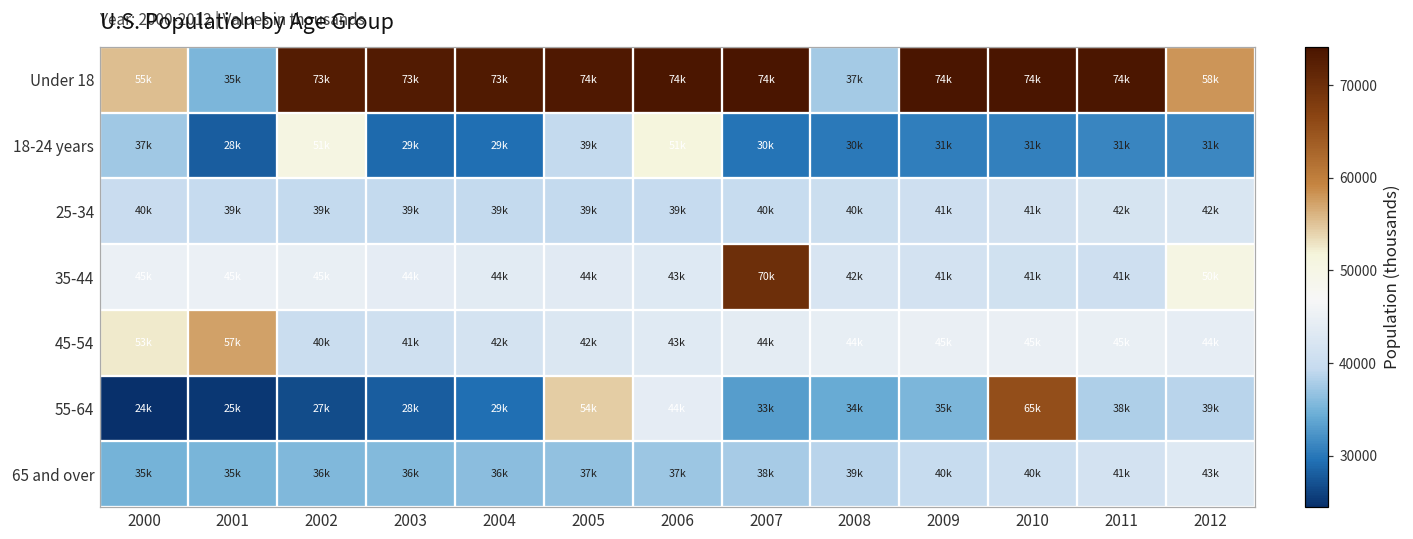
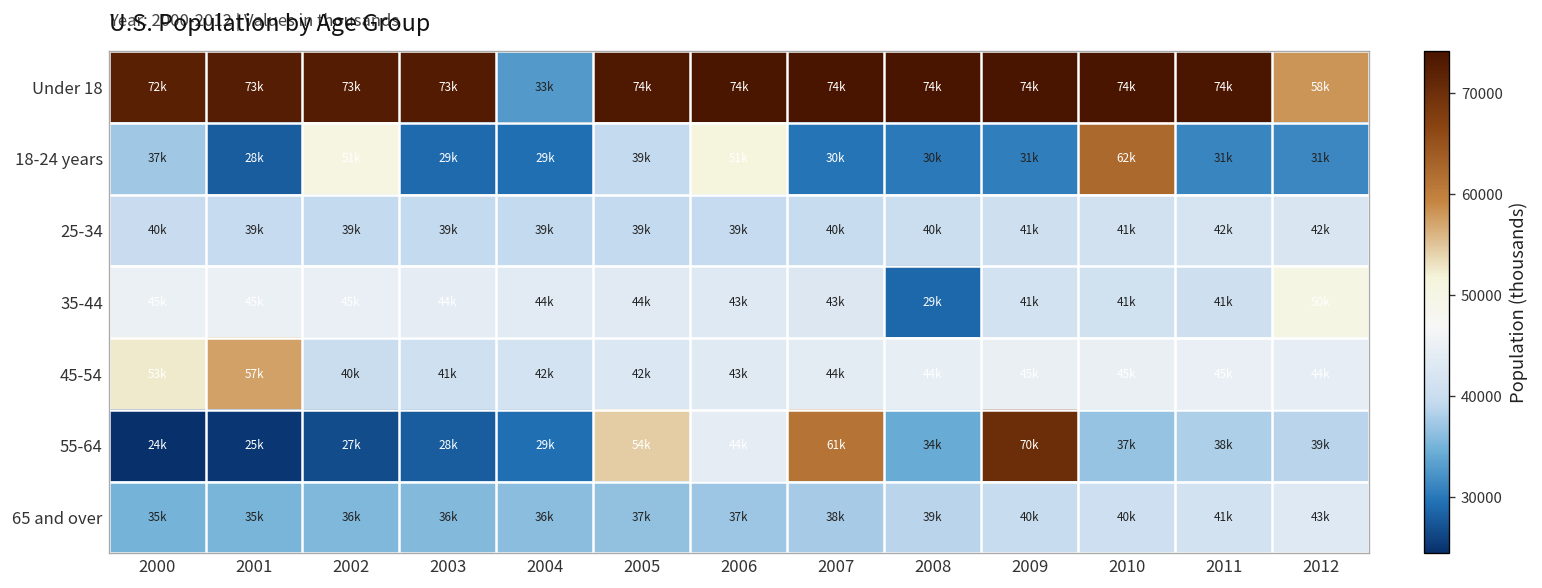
Under 18, 2000: 55k -> 72k
Under 18, 2001: 35k -> 73k
Under 18, 2004: 73k -> 33k
Under 18, 2008: 37k -> 74k
18-24 years, 2010: 31k -> 62k
35-44, 2007: 70k -> 43k
35-44, 2008: 42k -> 29k
55-64, 2007: 33k -> 61k
55-64, 2009: 35k -> 70k
55-64, 2010: 65k -> 37k
